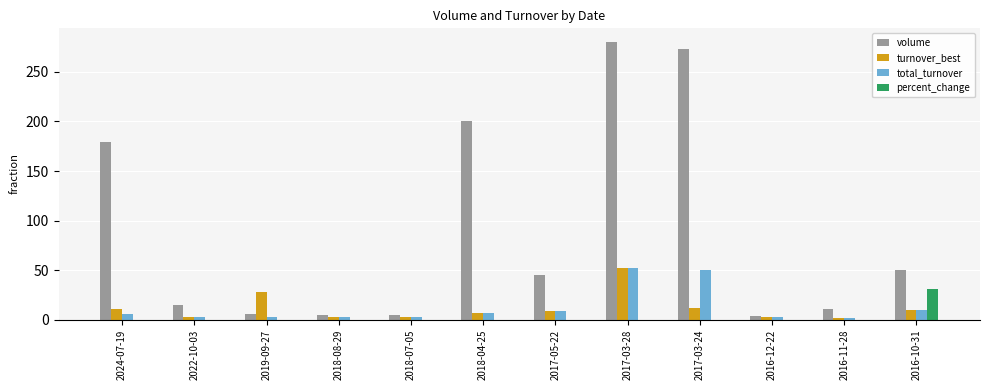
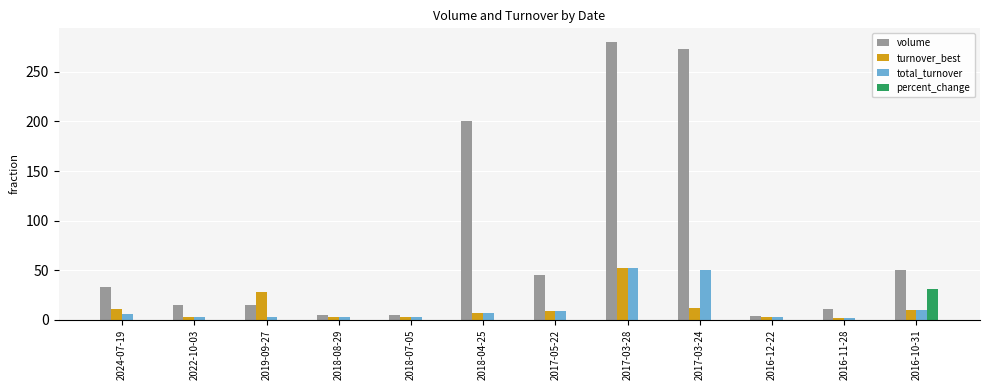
volume, 2024-07-19: 180 -> 30
volume, 2019-09-27: 10 -> 20
